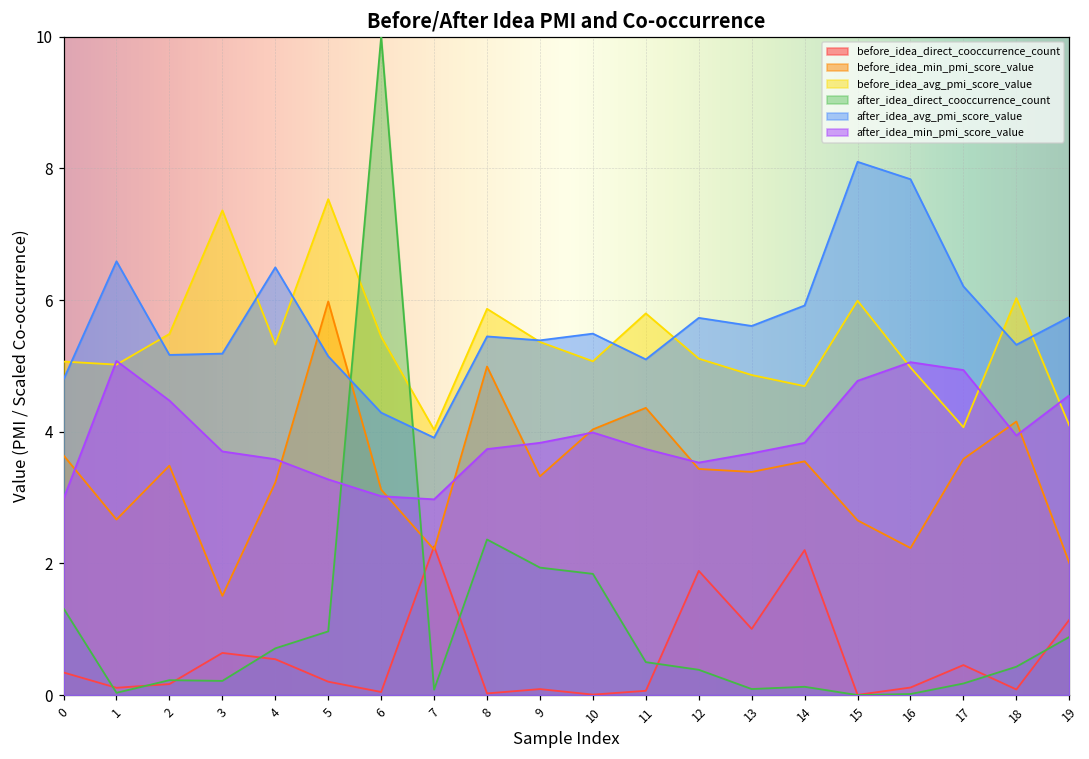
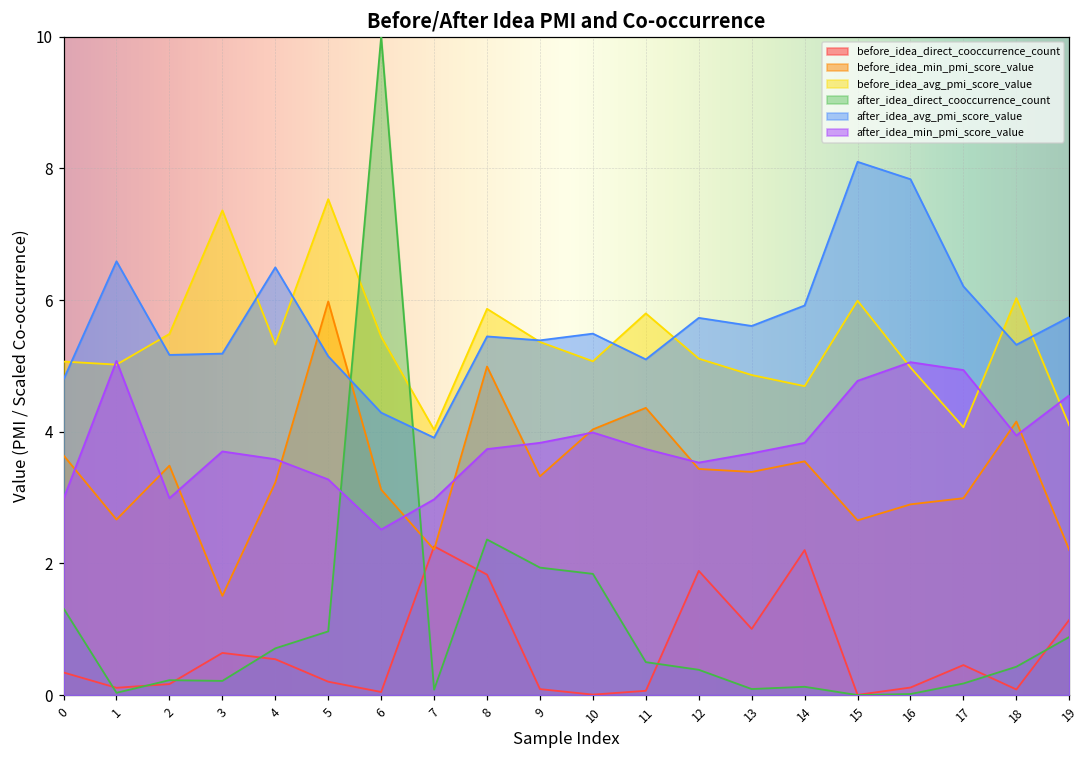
after_idea_min_pmi_score_value, 2: 4.5 -> 3.0
after_idea_min_pmi_score_value, 6: 3.0 -> 2.5
before_idea_direct_cooccurrence_count, 8: 0.0 -> 1.8
before_idea_min_pmi_score_value, 16: 2.2 -> 2.9
before_idea_min_pmi_score_value, 17: 3.6 -> 3.0
before_idea_min_pmi_score_value, 19: 2.0 -> 2.2
